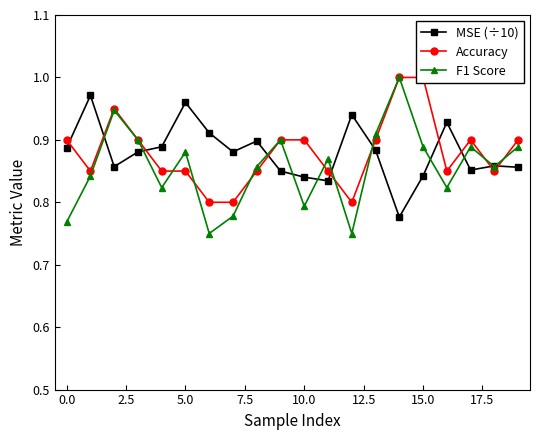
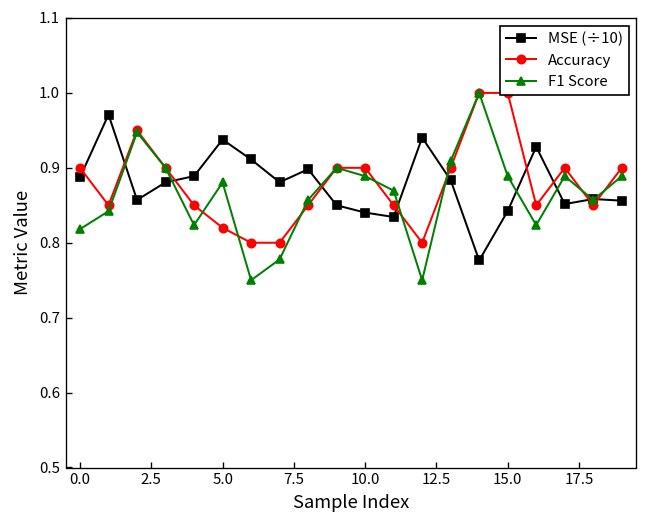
F1 Score, 0.0: 0.77 -> 0.82
MSE (÷10), 5.0: 0.96 -> 0.94
Accuracy, 5.0: 0.85 -> 0.82
F1 Score, 10.0: 0.79 -> 0.89
